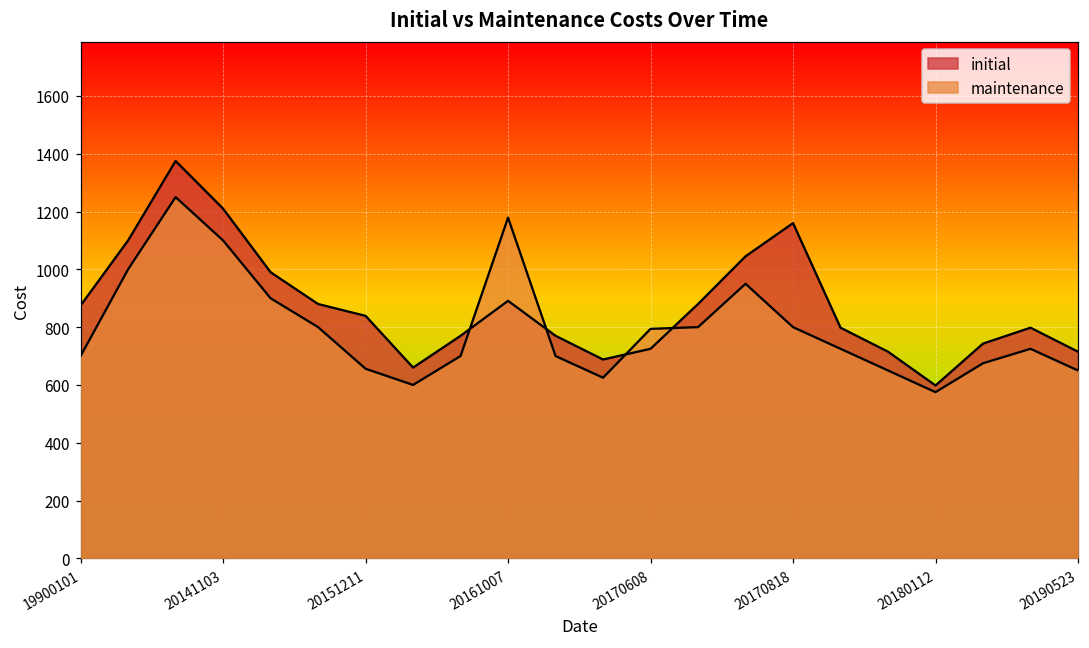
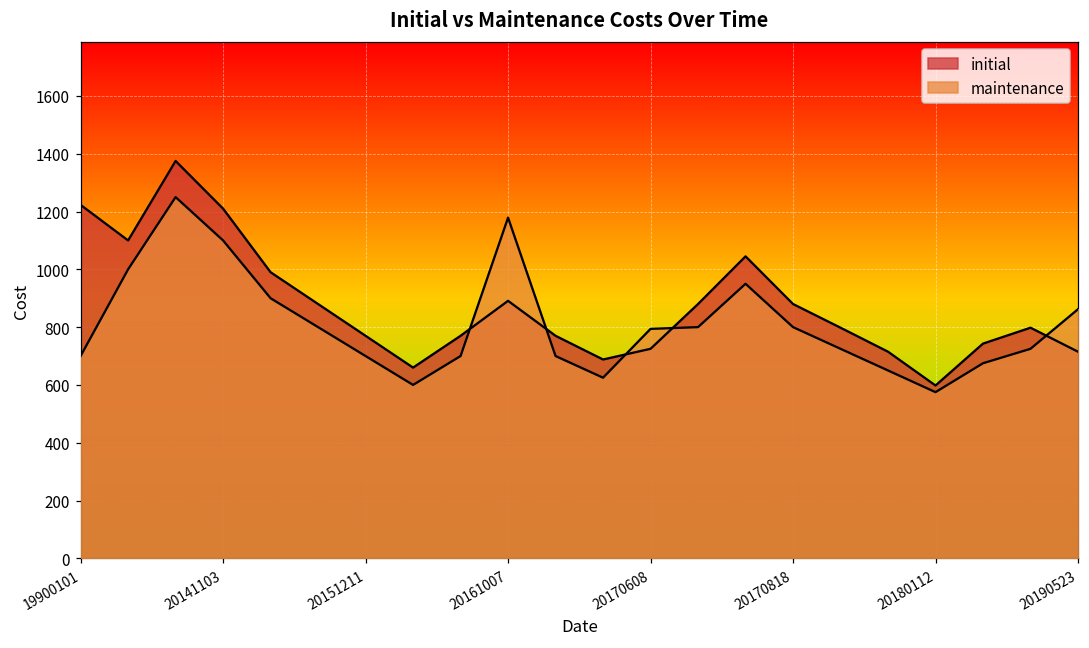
initial, 19900101: 880 -> 1220
initial, 20151211: 840 -> 770
maintenance, 20151211: 660 -> 700
initial, 20170818: 1160 -> 880
maintenance, 20190523: 650 -> 860
